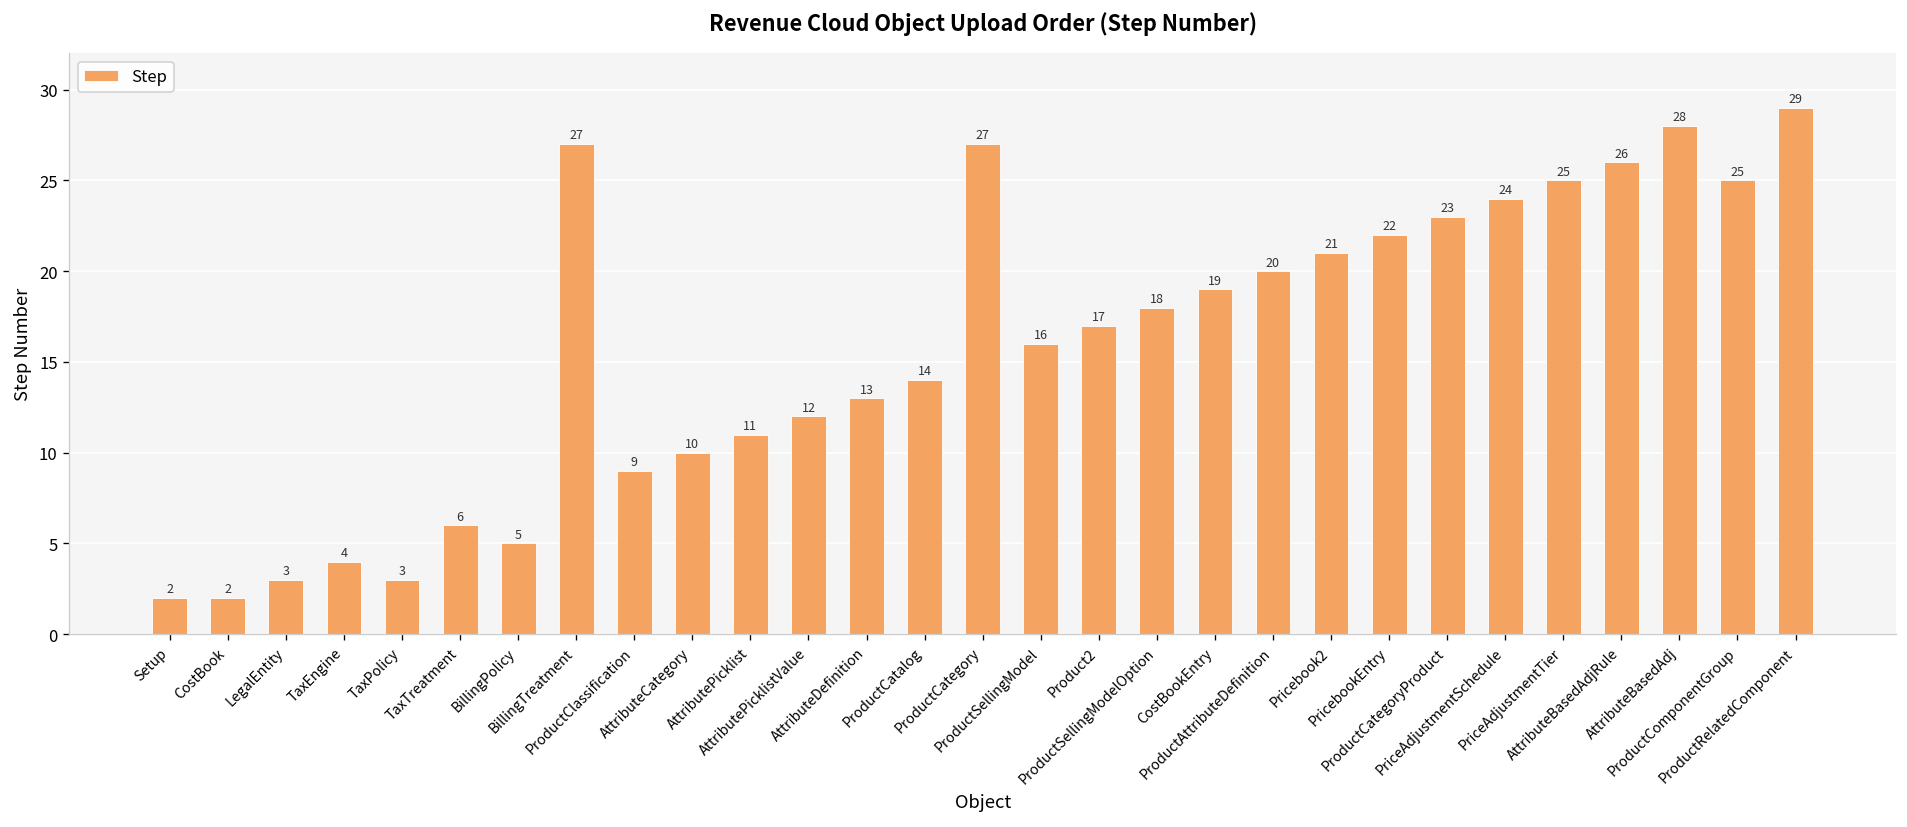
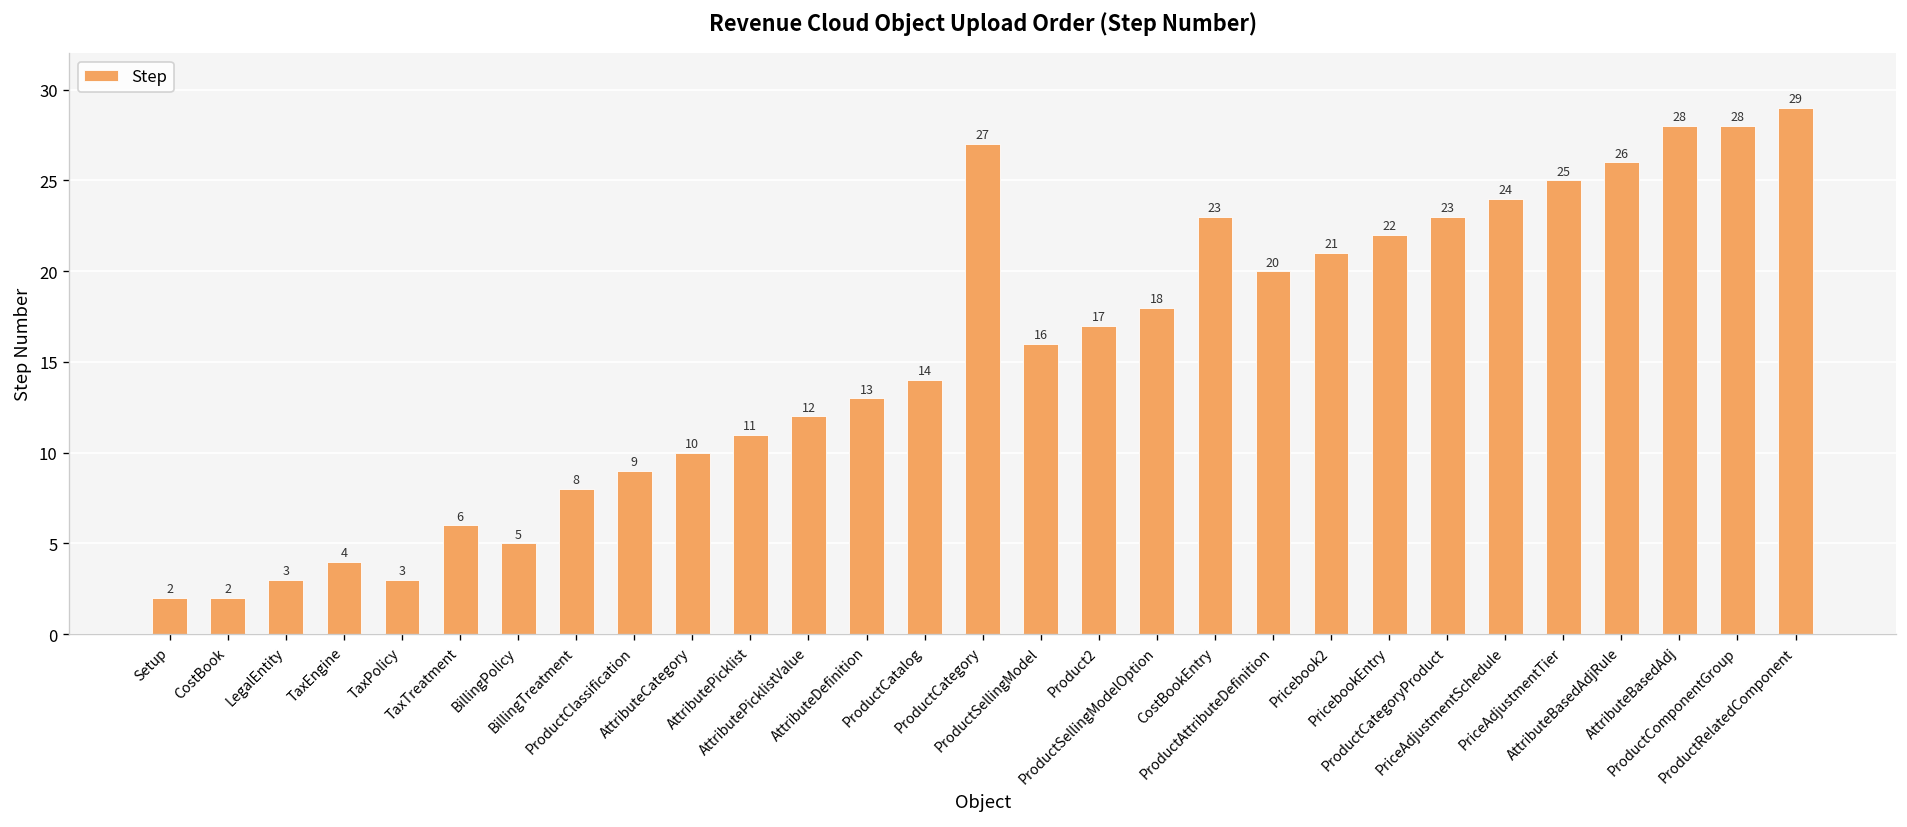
BillingTreatment: 27 -> 8
CostBookEntry: 19 -> 23
ProductComponentGroup: 25 -> 28
